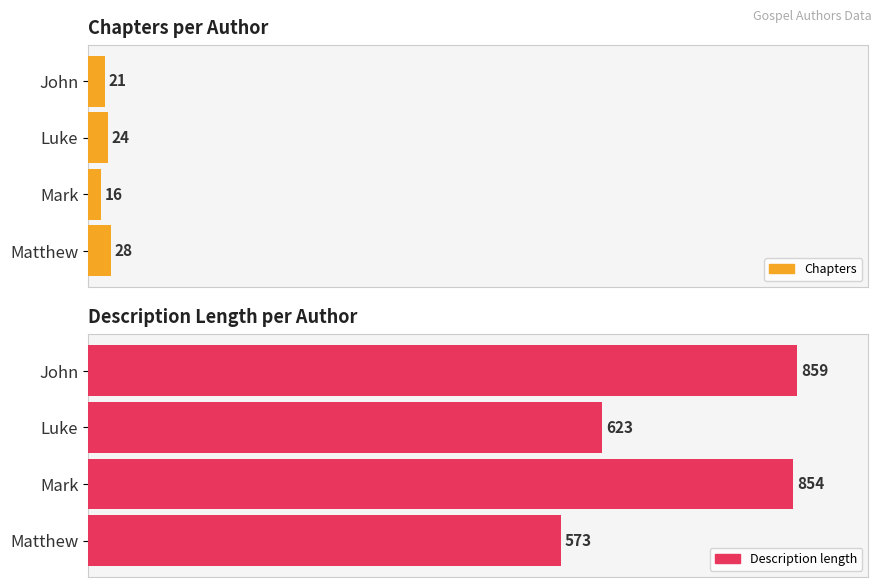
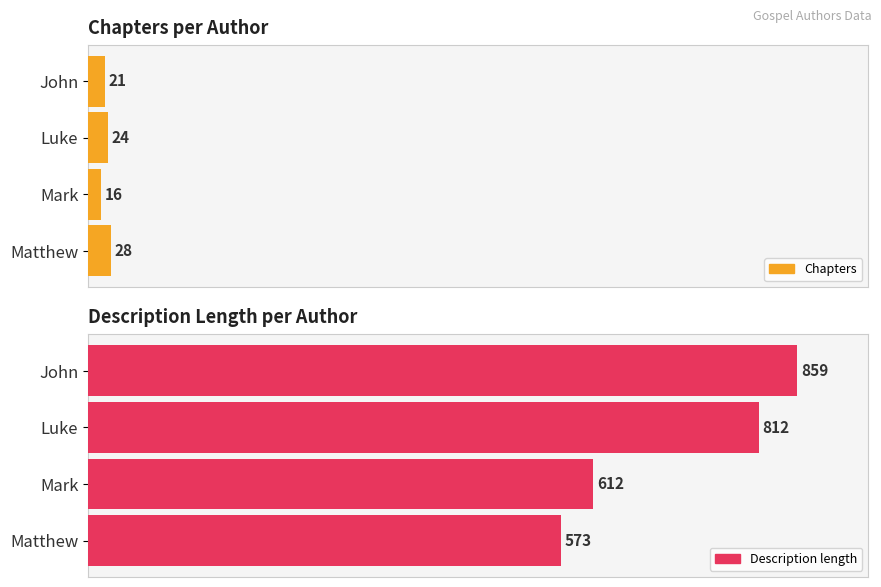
Description Length per Author, Luke: 623 -> 812
Description Length per Author, Mark: 854 -> 612
